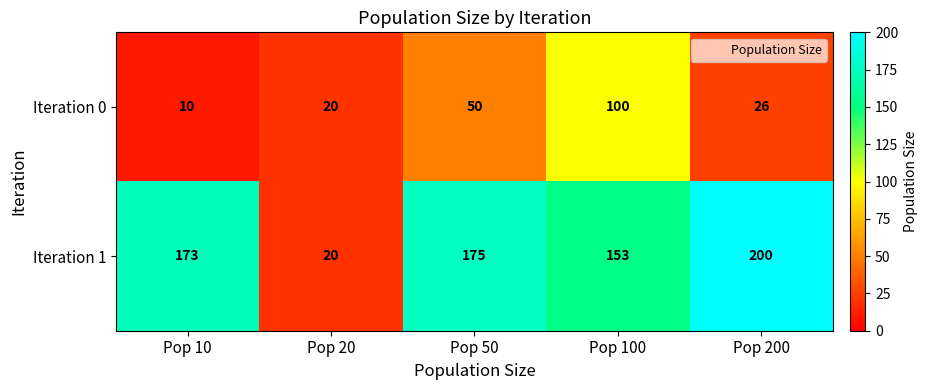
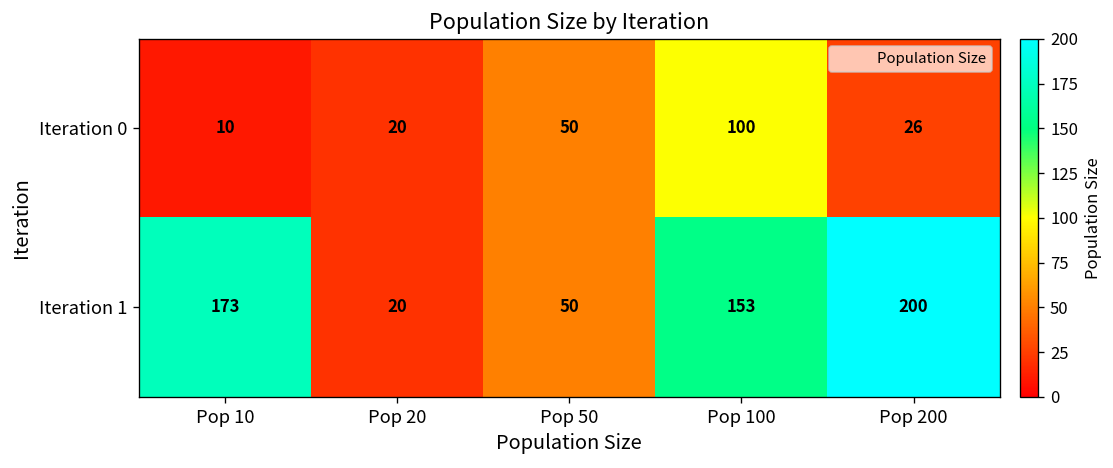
Iteration 1, Pop 50: 175 -> 50
